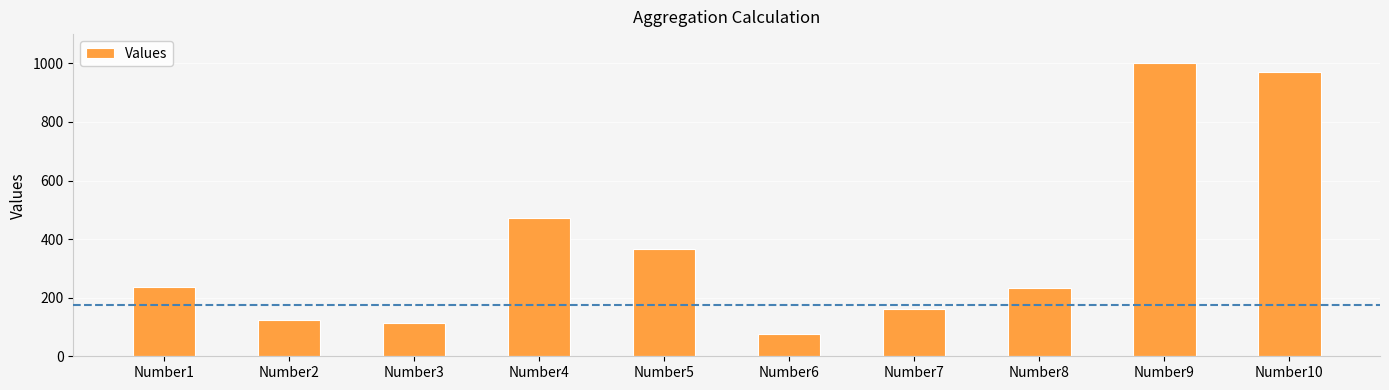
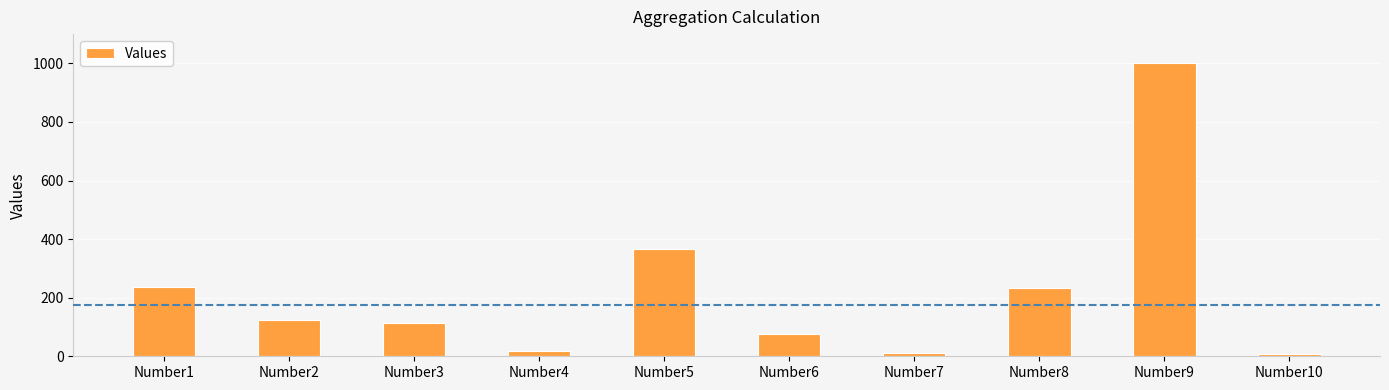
Number4: 470 -> 20
Number7: 160 -> 10
Number10: 970 -> 10
